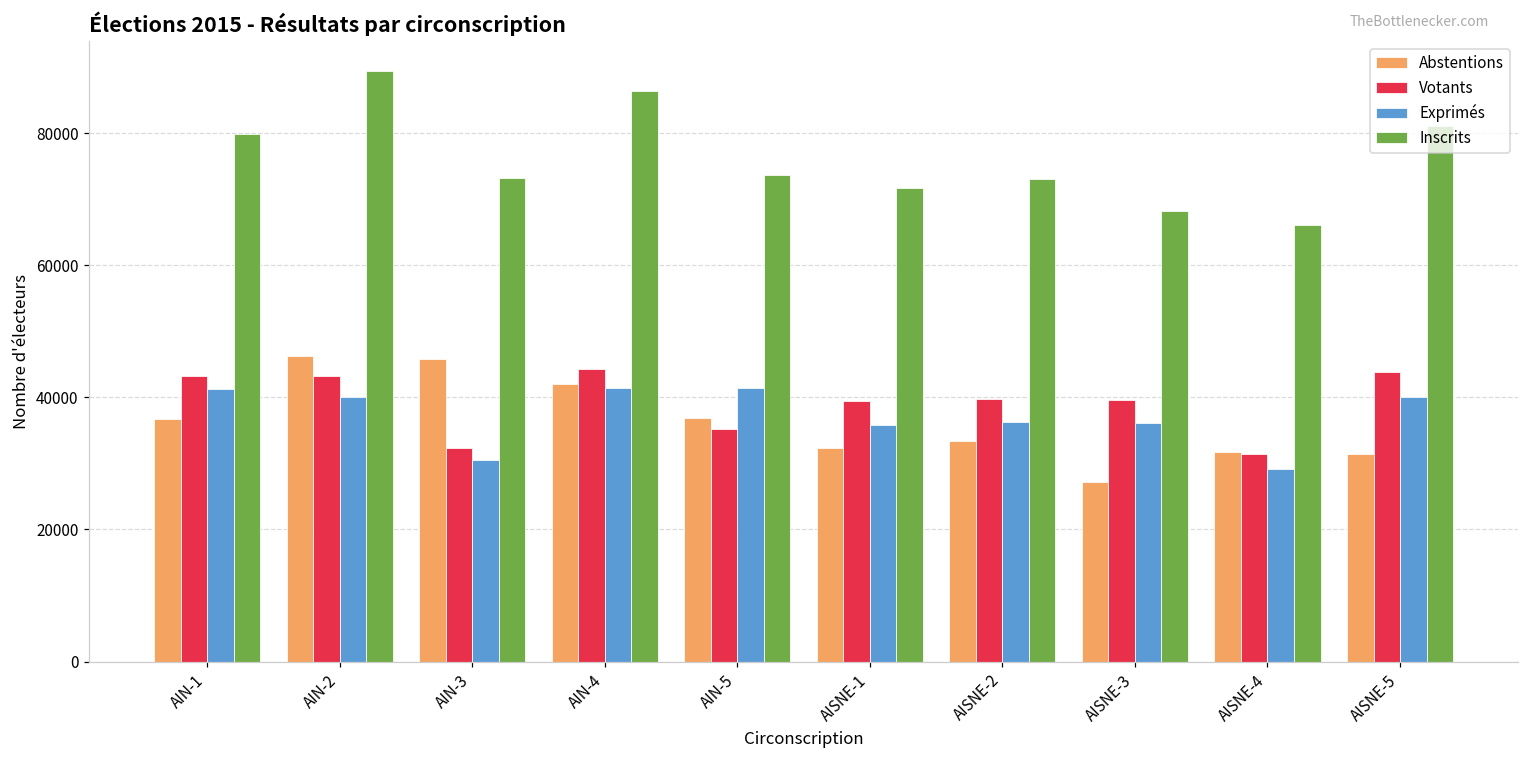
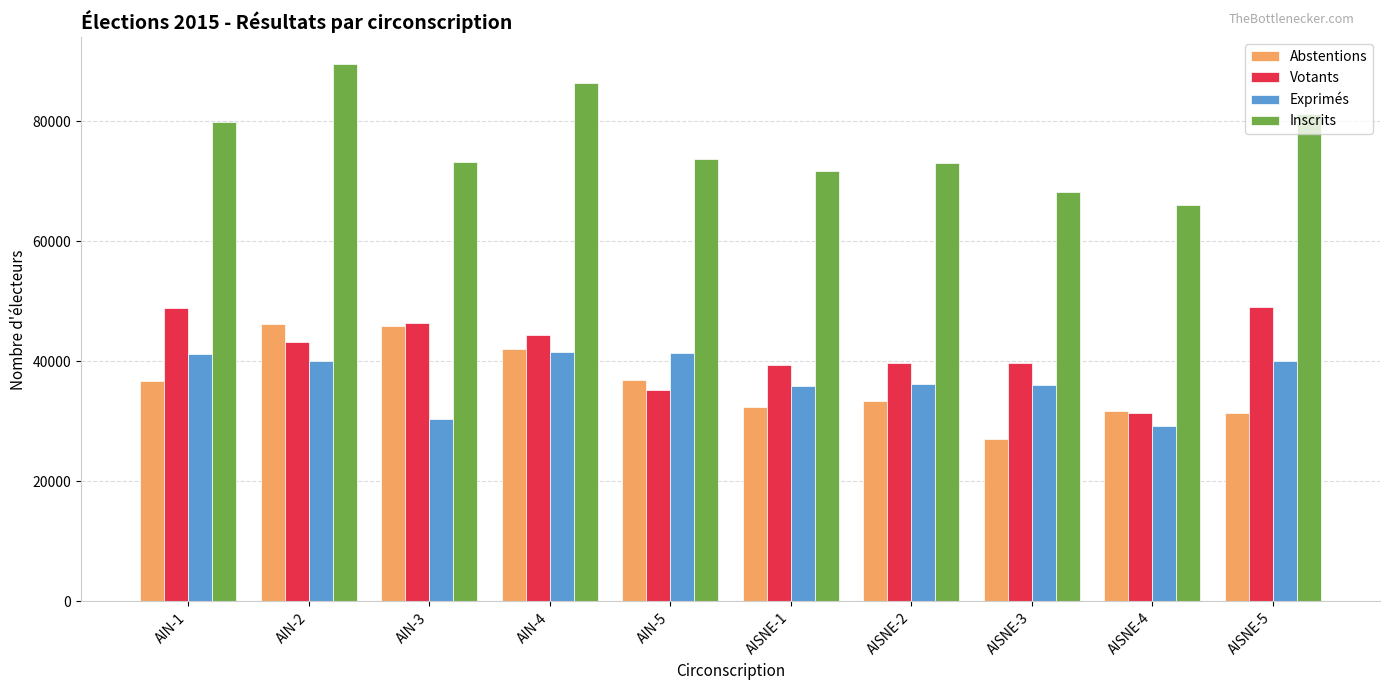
Votants, AIN-1: 43000 -> 49000
Votants, AIN-3: 32000 -> 46000
Votants, AISNE-5: 44000 -> 49000
